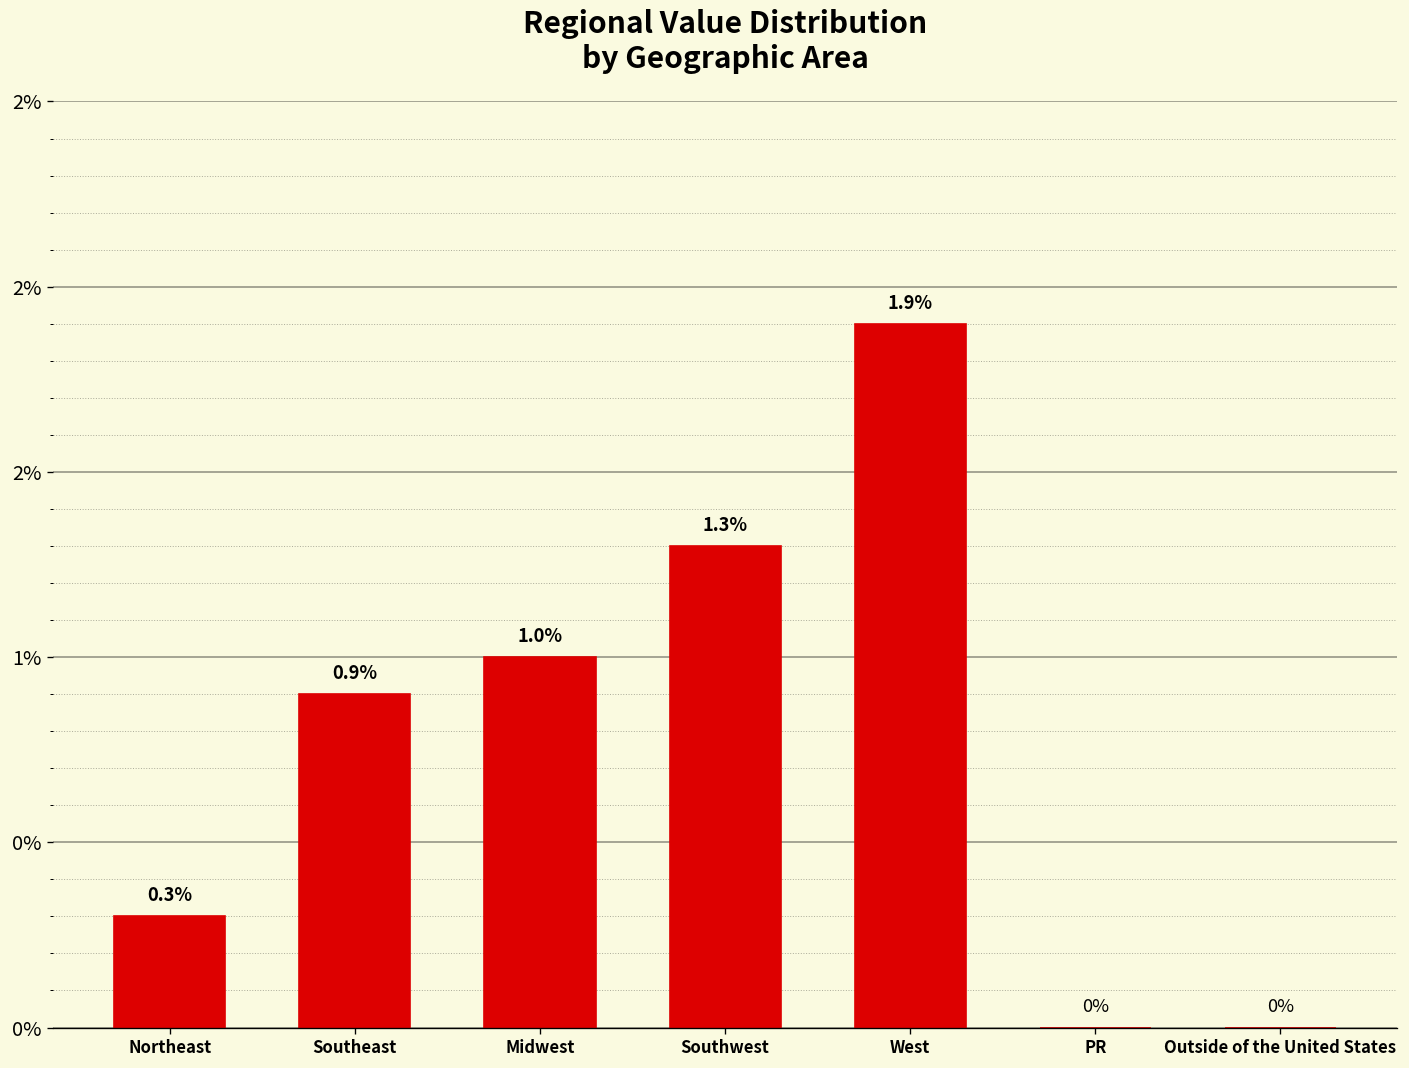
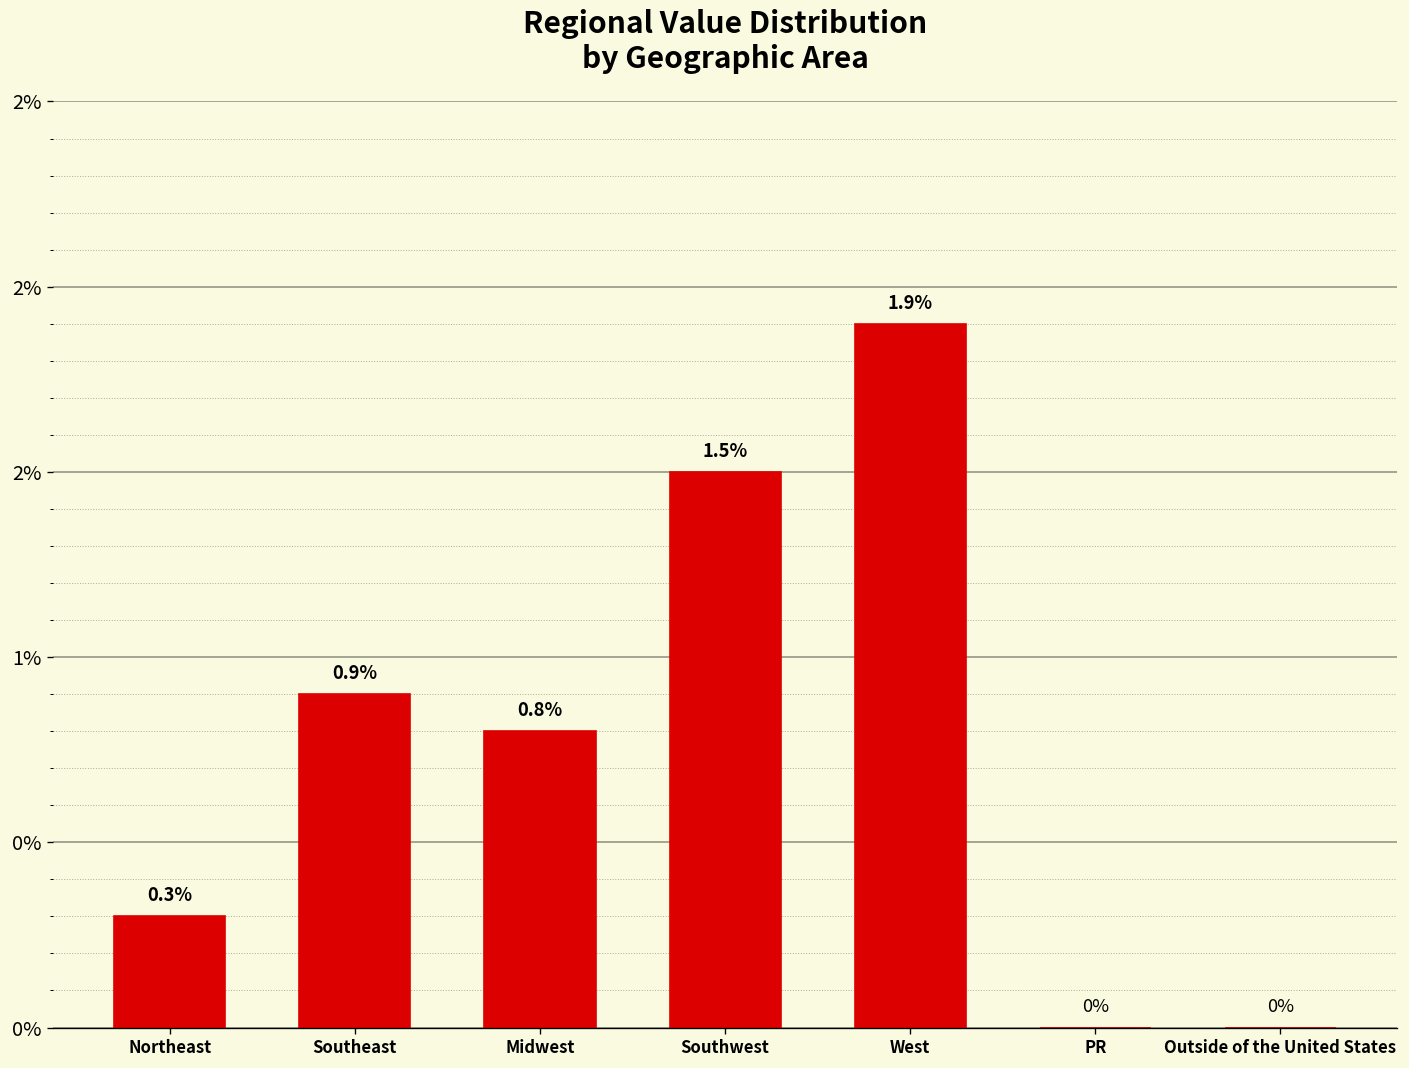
Midwest: 1.0% -> 0.8%
Southwest: 1.3% -> 1.5%
